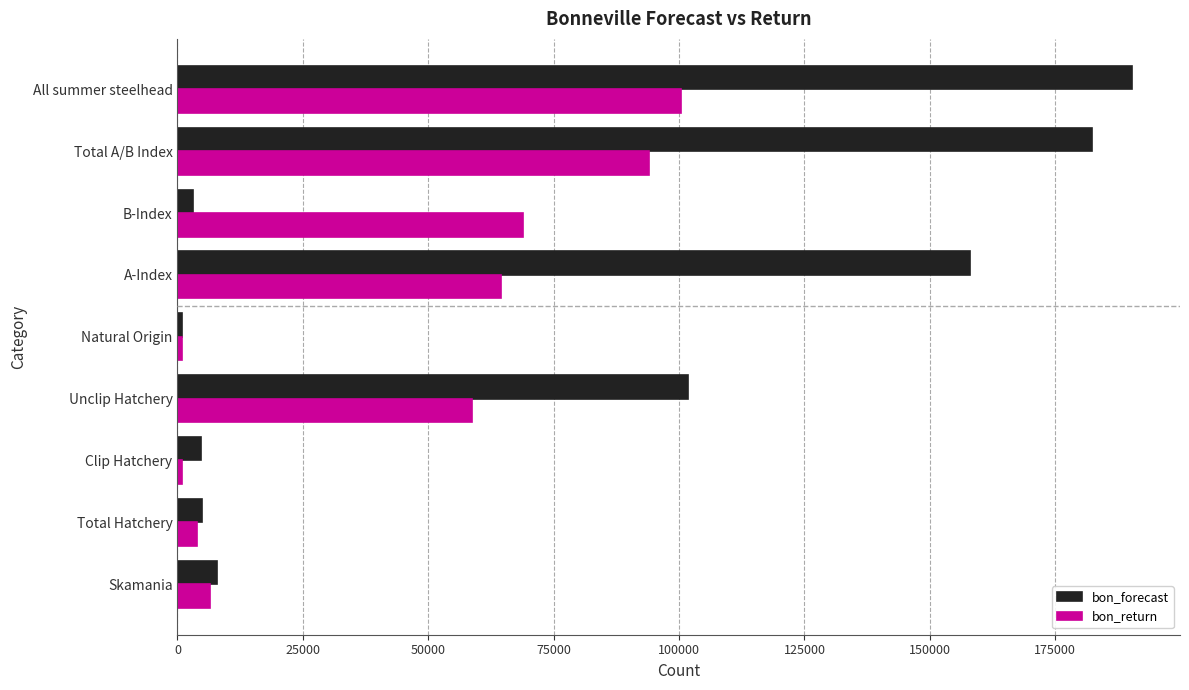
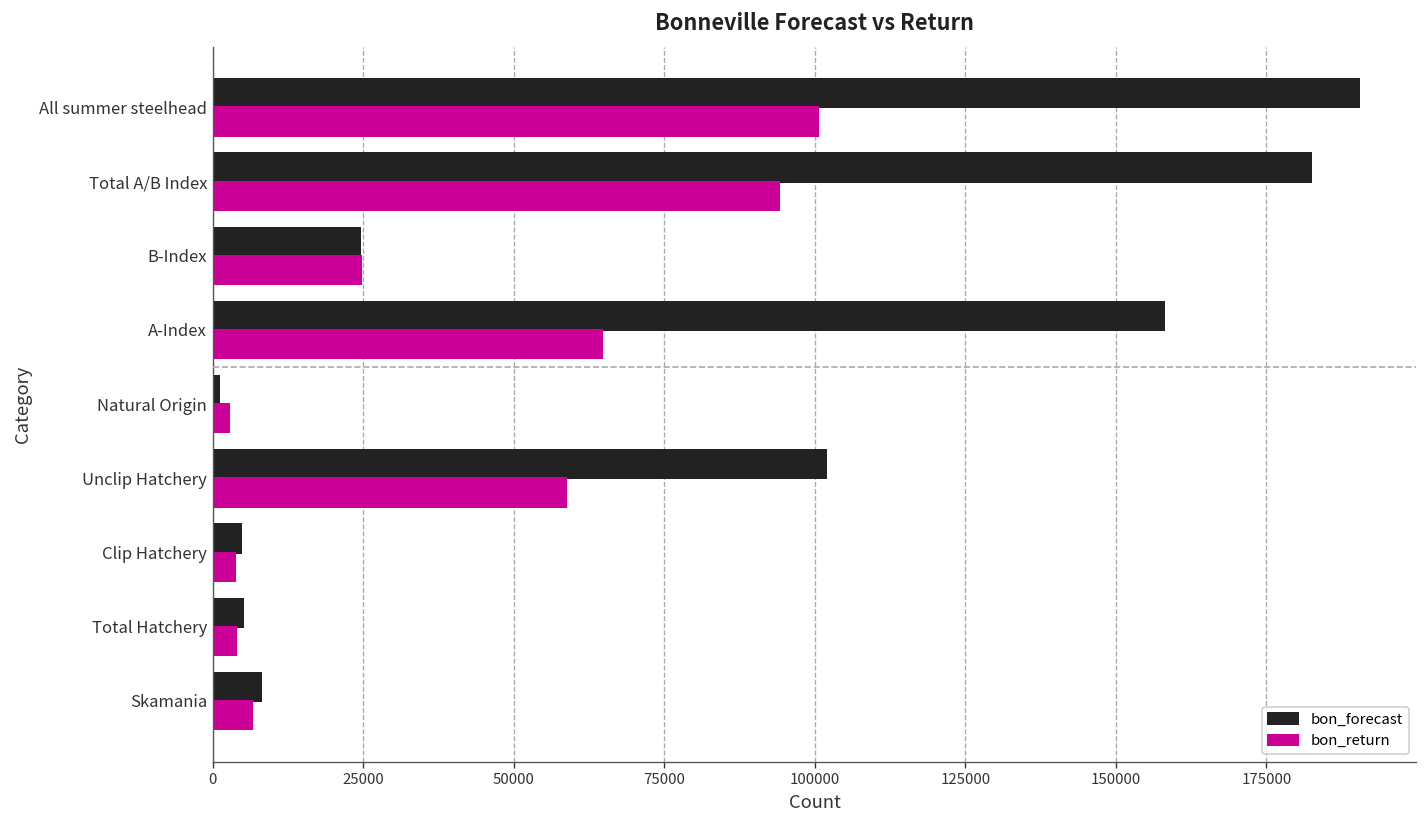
bon_forecast, B-Index: 3000 -> 24000
bon_return, B-Index: 69000 -> 25000
bon_return, Natural Origin: 1000 -> 3000
bon_return, Clip Hatchery: 1000 -> 4000
